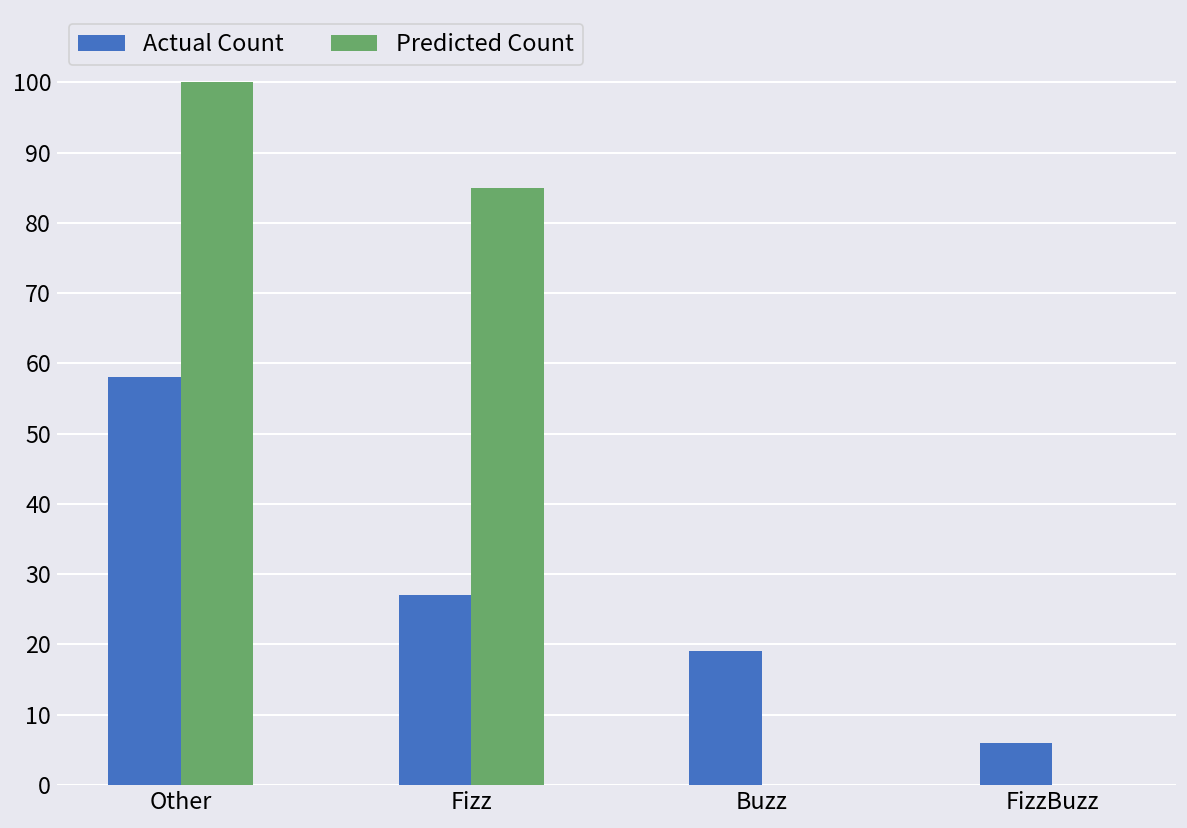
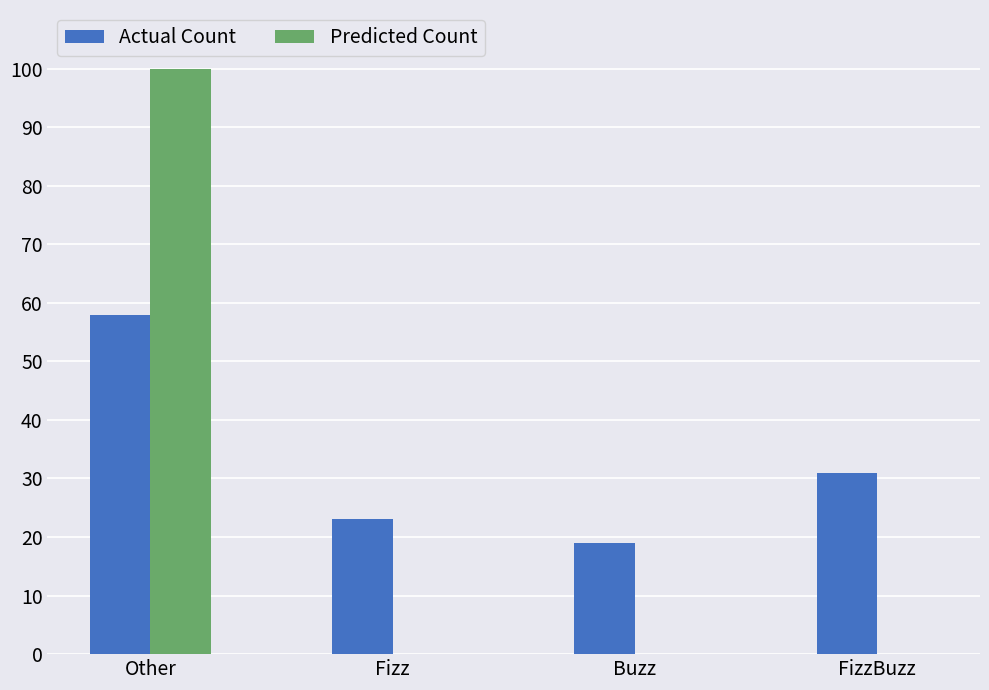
Actual Count, Fizz: 27 -> 23
Predicted Count, Fizz: 85 -> 0
Actual Count, FizzBuzz: 6 -> 31
